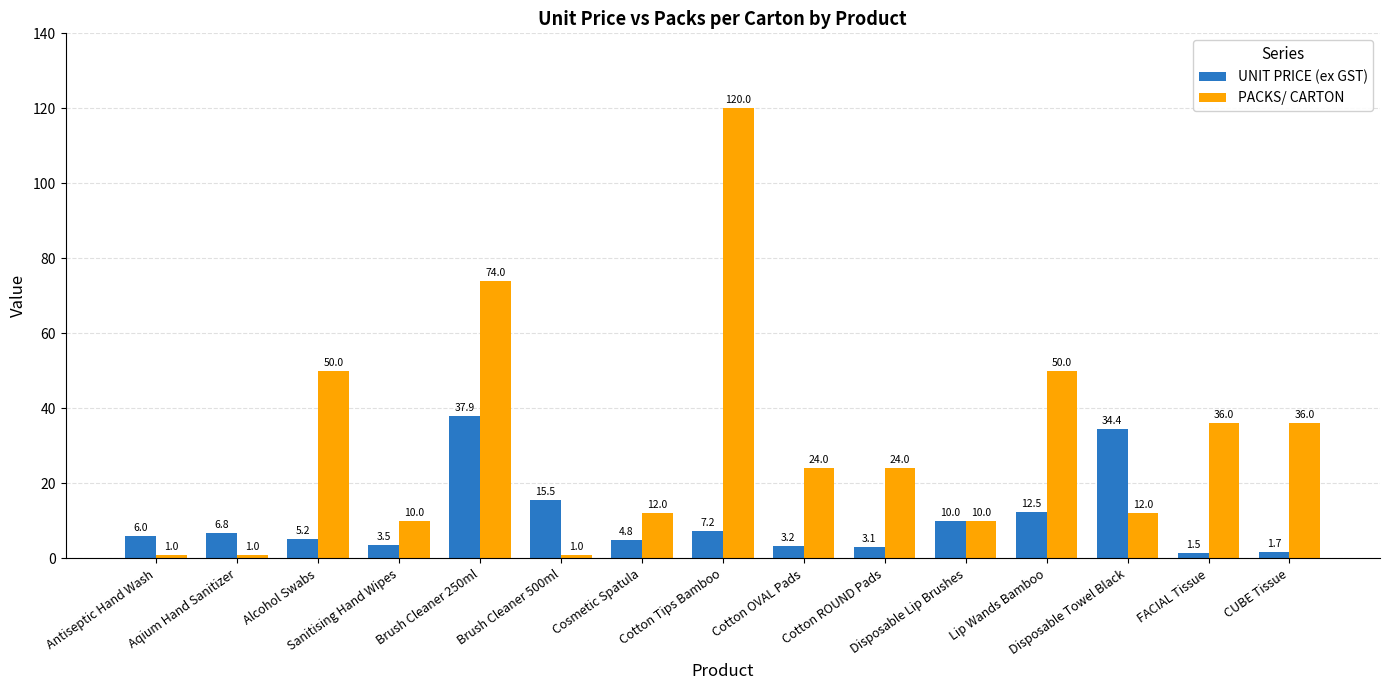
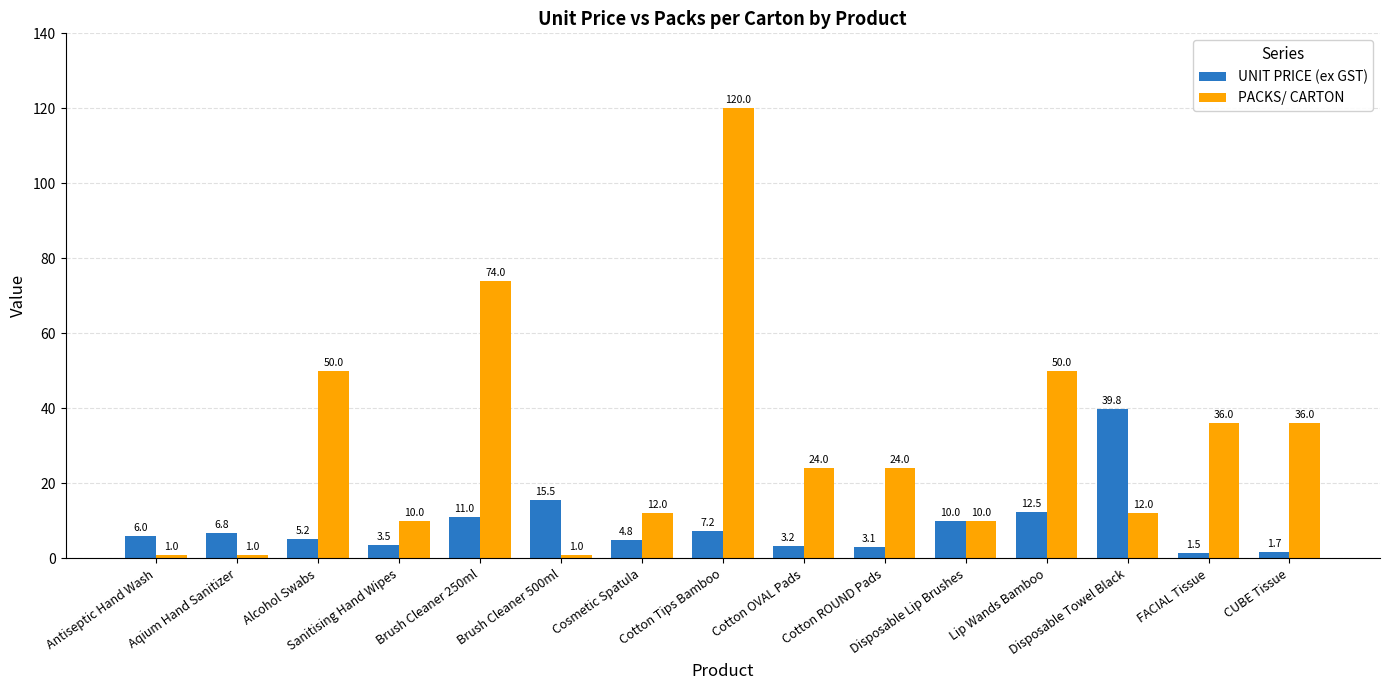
UNIT PRICE (ex GST), Brush Cleaner 250ml: 37.9 -> 11.0
UNIT PRICE (ex GST), Disposable Towel Black: 34.4 -> 39.8
